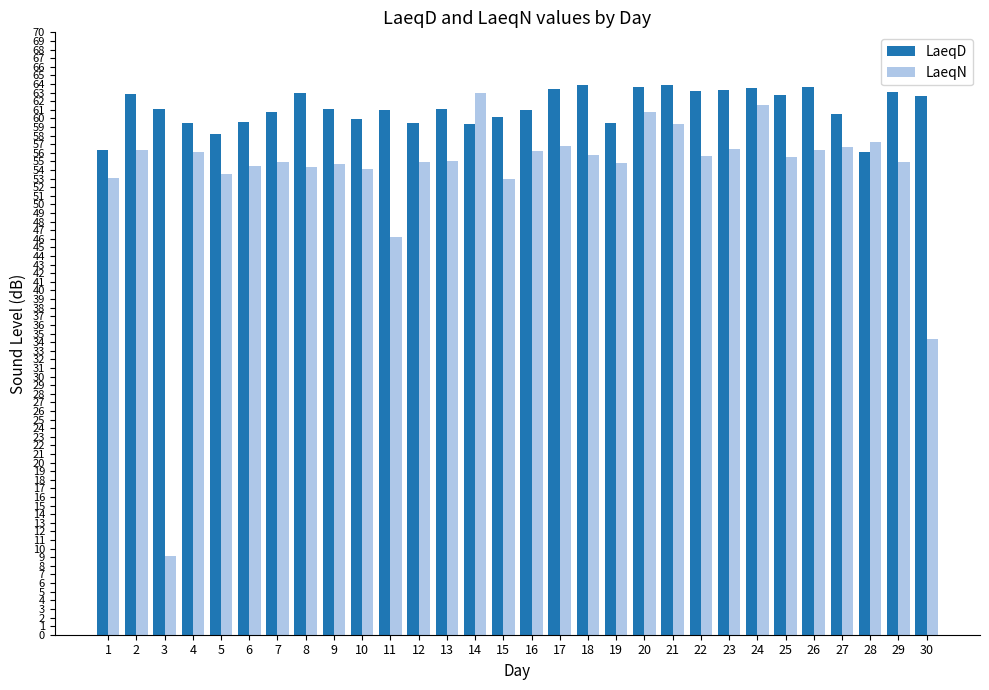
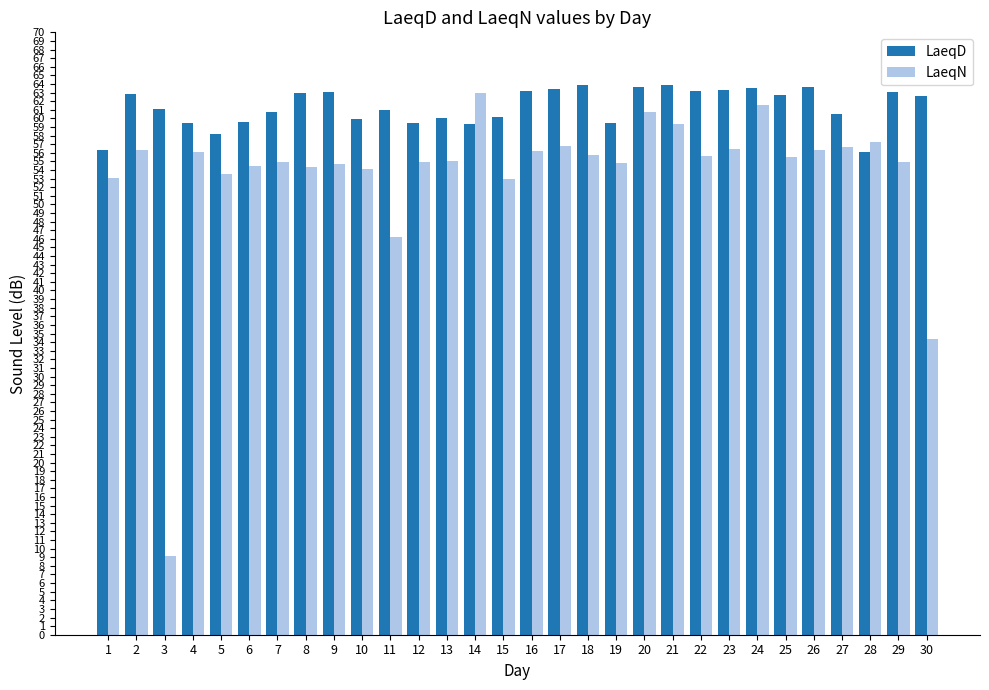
LaeqD, 9: 61 -> 63
LaeqD, 13: 61 -> 60
LaeqD, 16: 61 -> 63
